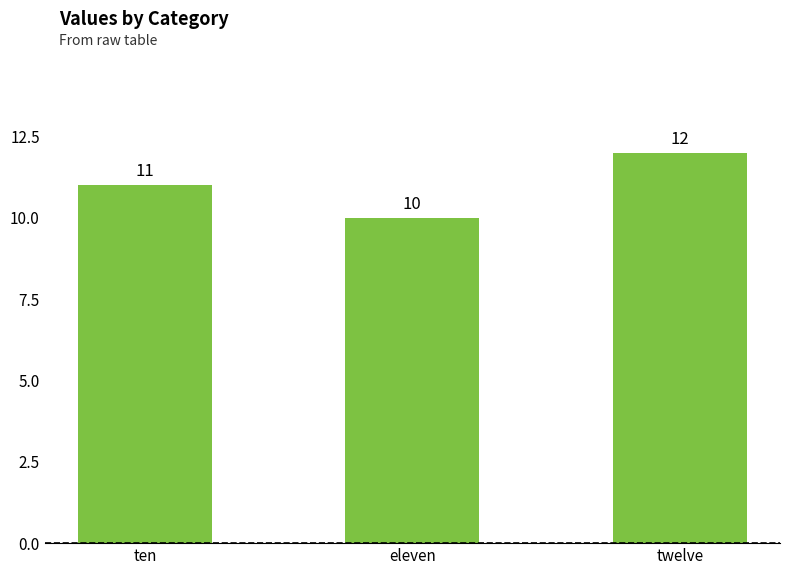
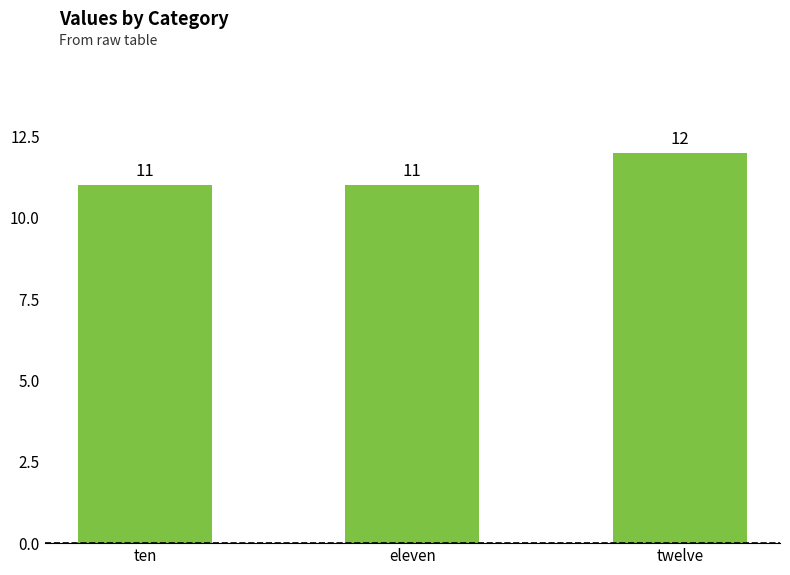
eleven: 10 -> 11
